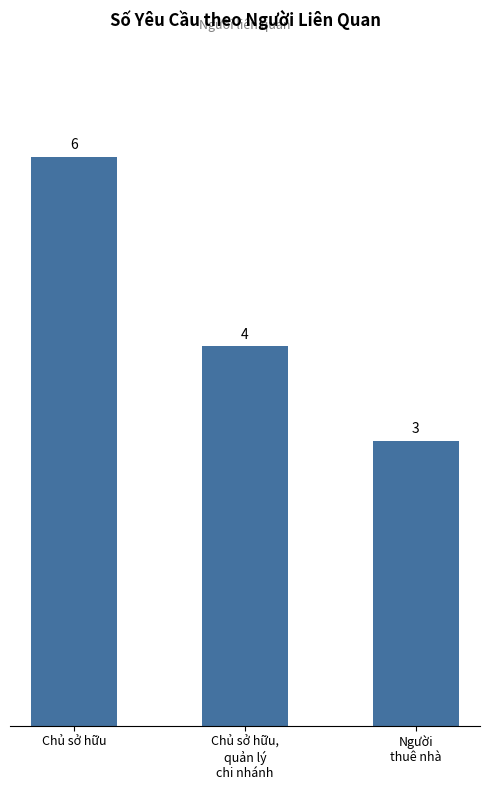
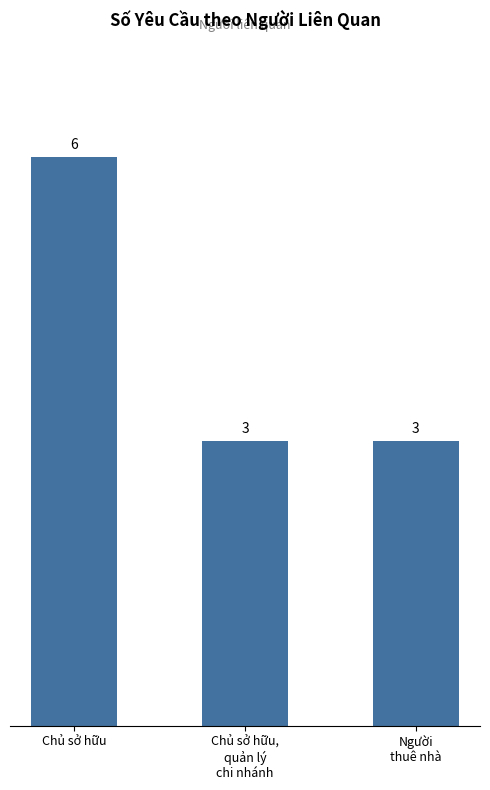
Chủ sở hữu, quản lý chi nhánh: 4 -> 3
